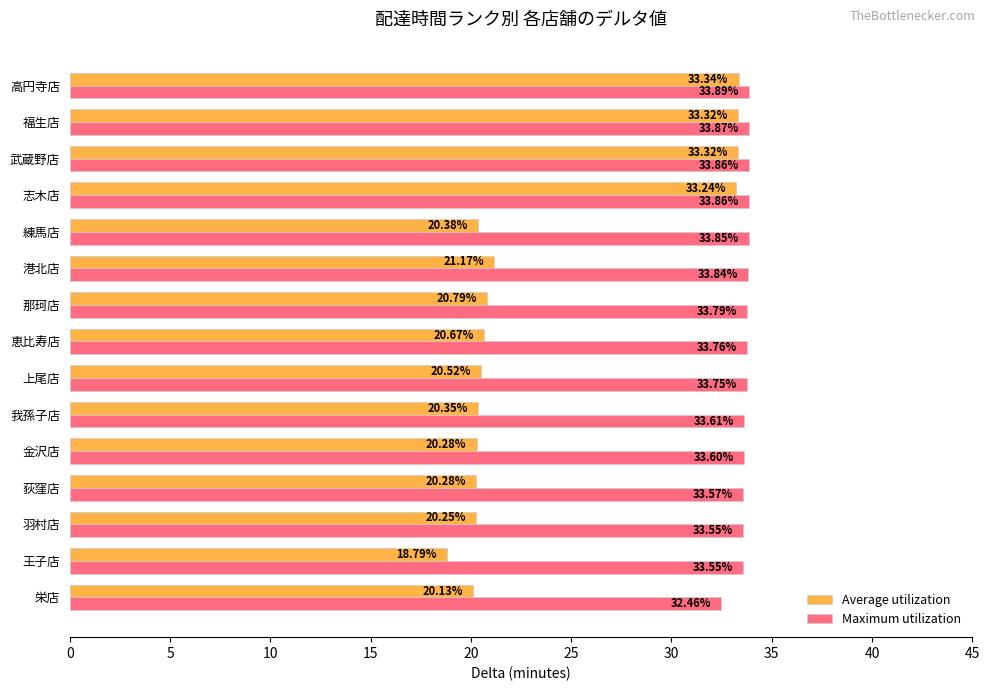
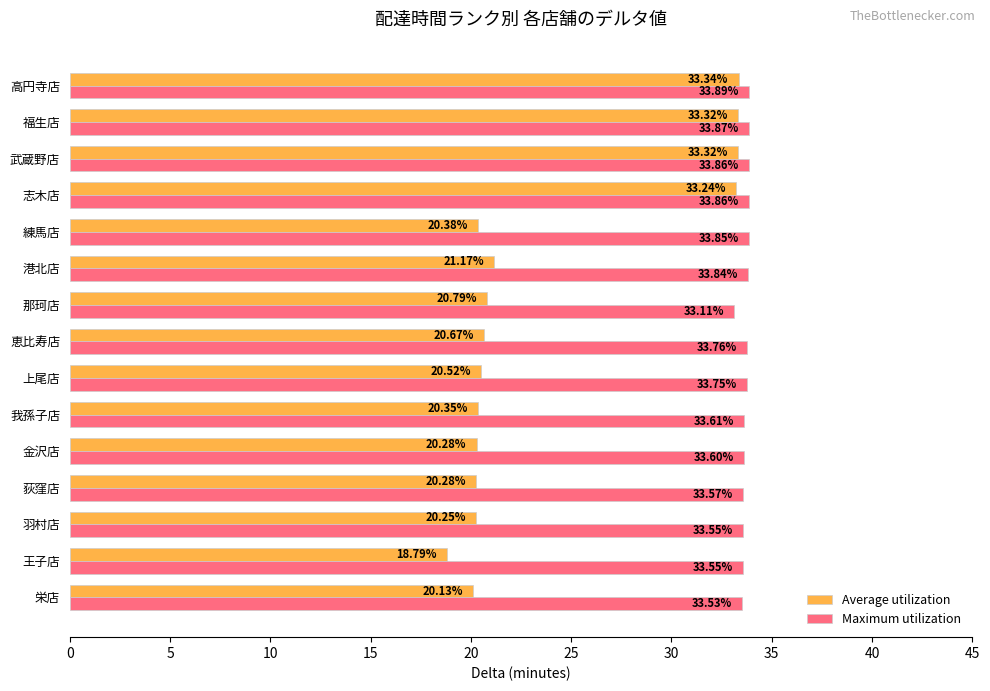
Maximum utilization, 那珂店: 33.79% -> 33.11%
Maximum utilization, 栄店: 32.46% -> 33.53%
